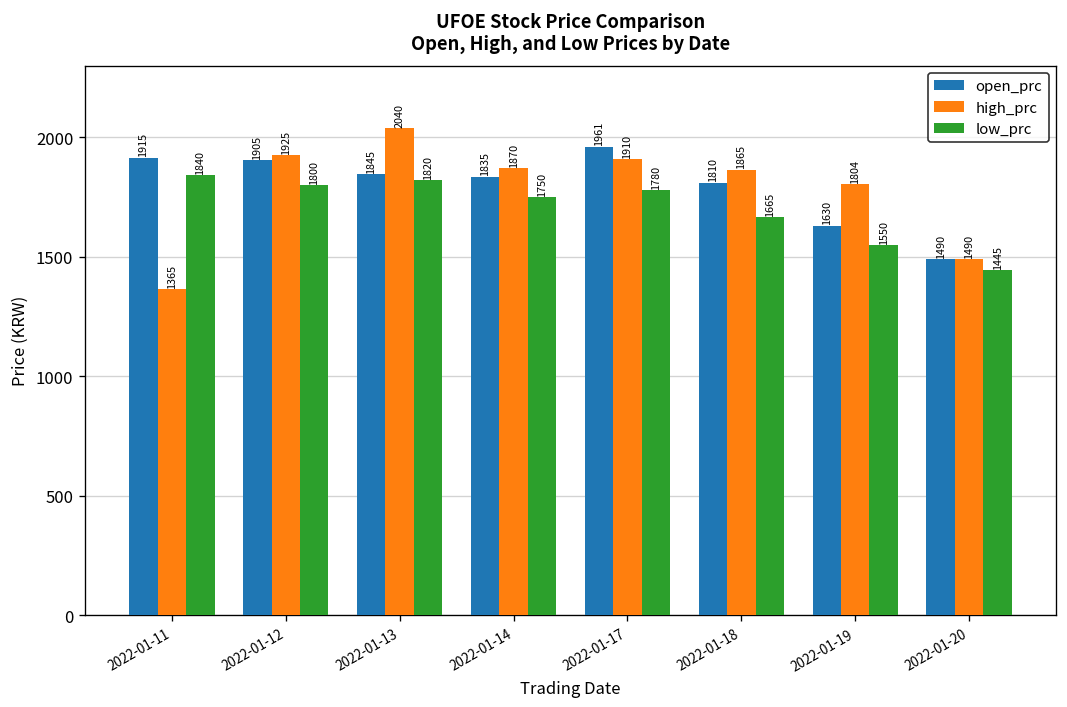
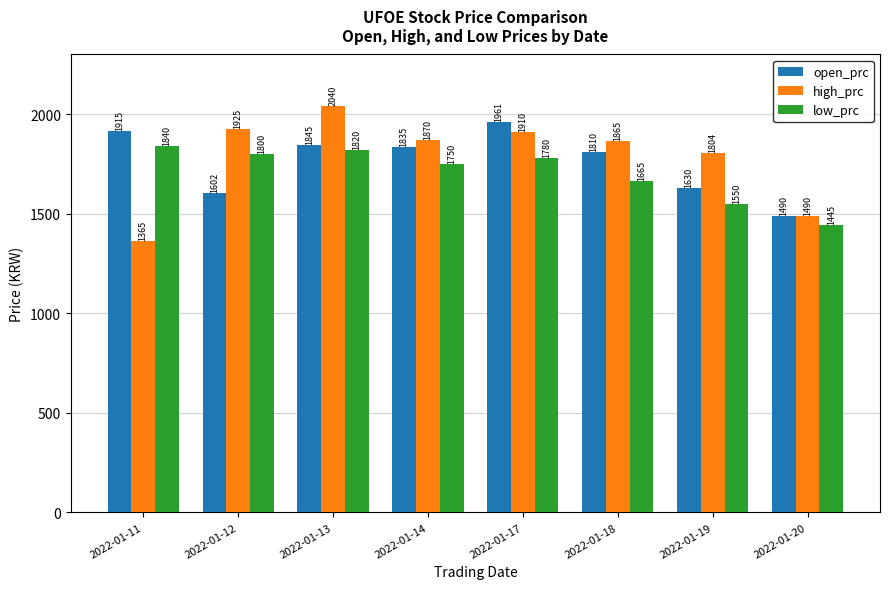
open_prc, 2022-01-12: 1905 -> 1602
